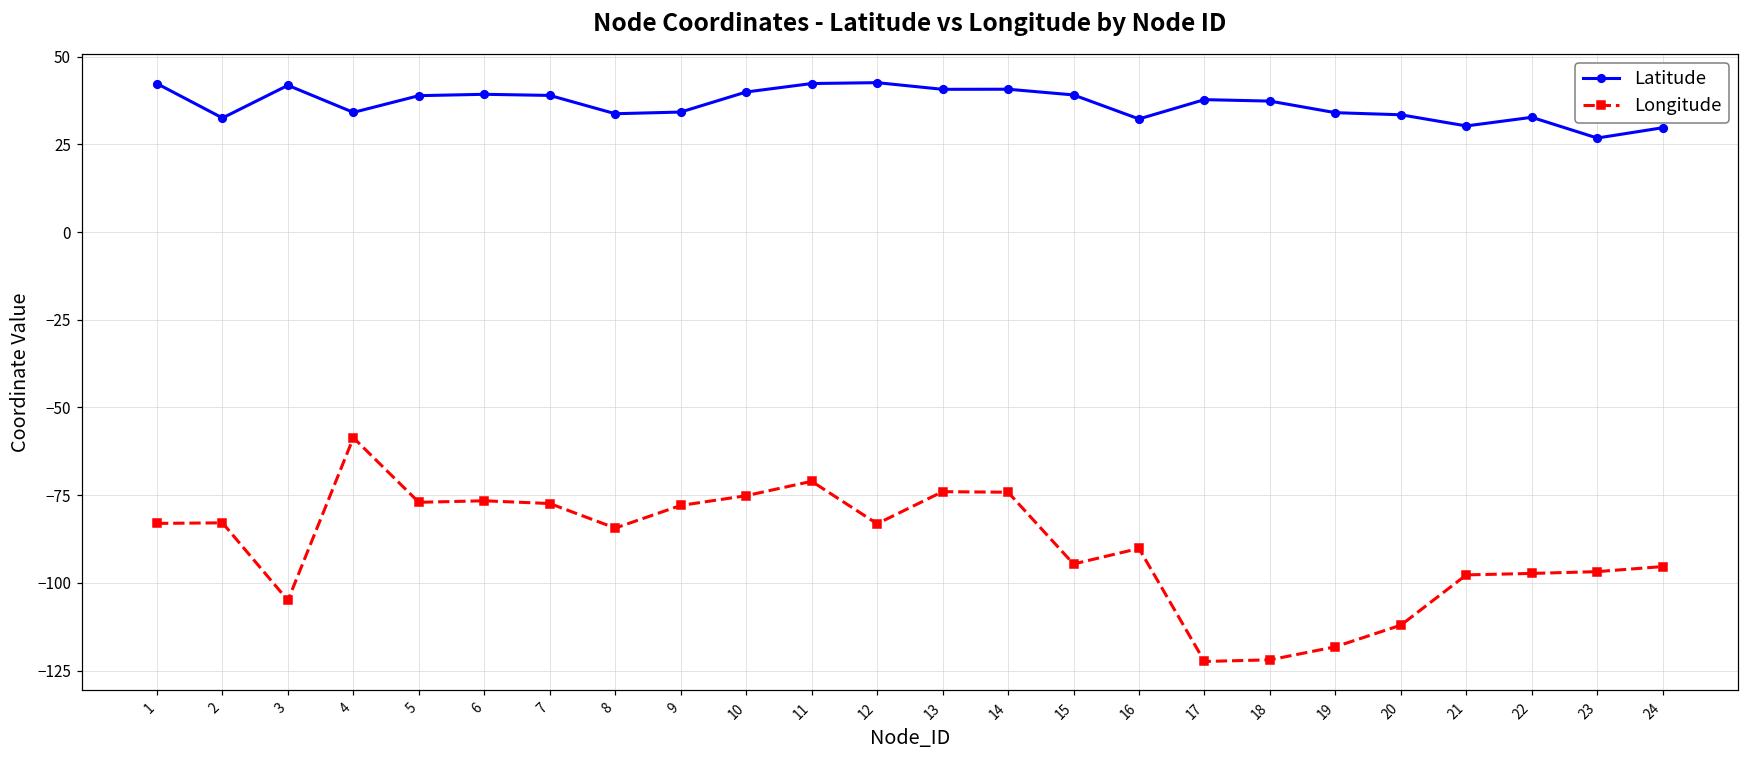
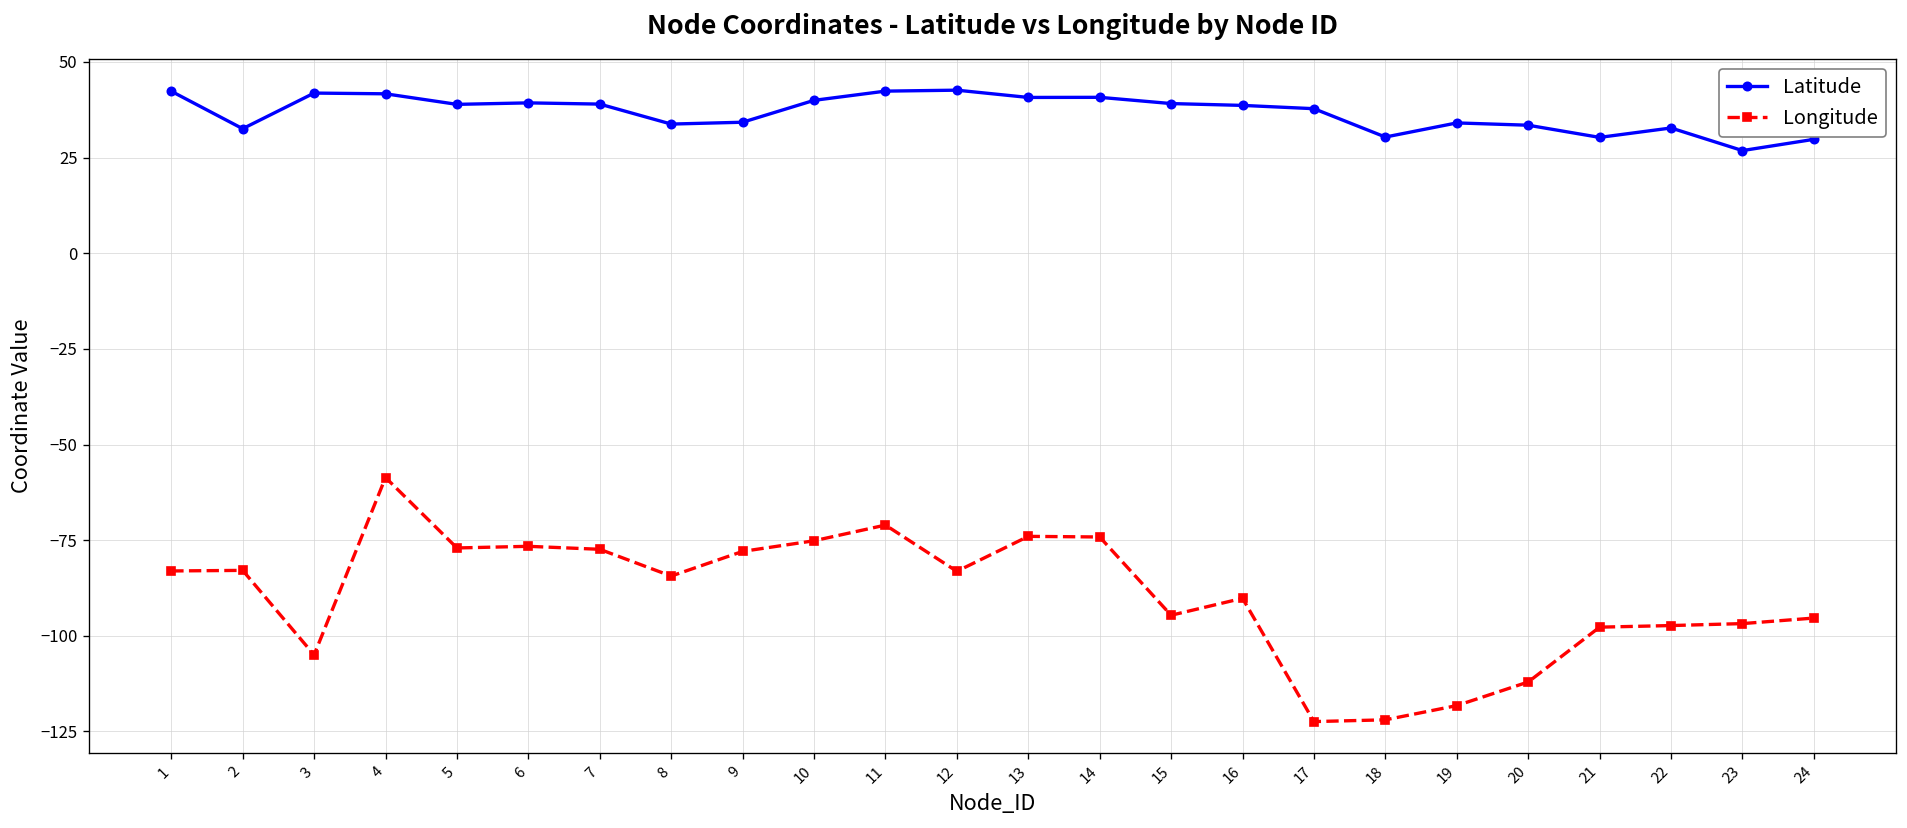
Latitude, 4: 34 -> 42
Latitude, 16: 32 -> 39
Latitude, 18: 37 -> 30
